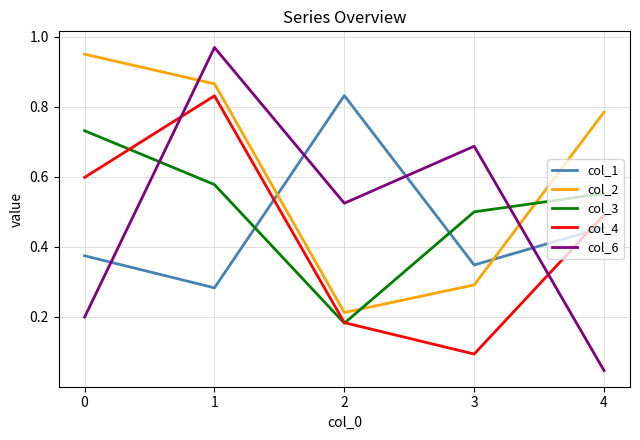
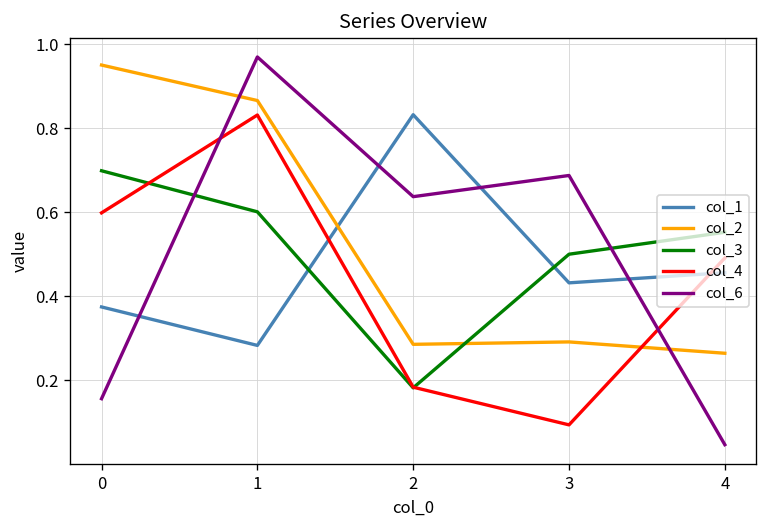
col_3, 0: 0.73 -> 0.70
col_6, 0: 0.20 -> 0.16
col_3, 1: 0.58 -> 0.60
col_2, 2: 0.21 -> 0.29
col_6, 2: 0.52 -> 0.64
col_1, 3: 0.35 -> 0.43
col_2, 4: 0.79 -> 0.26
